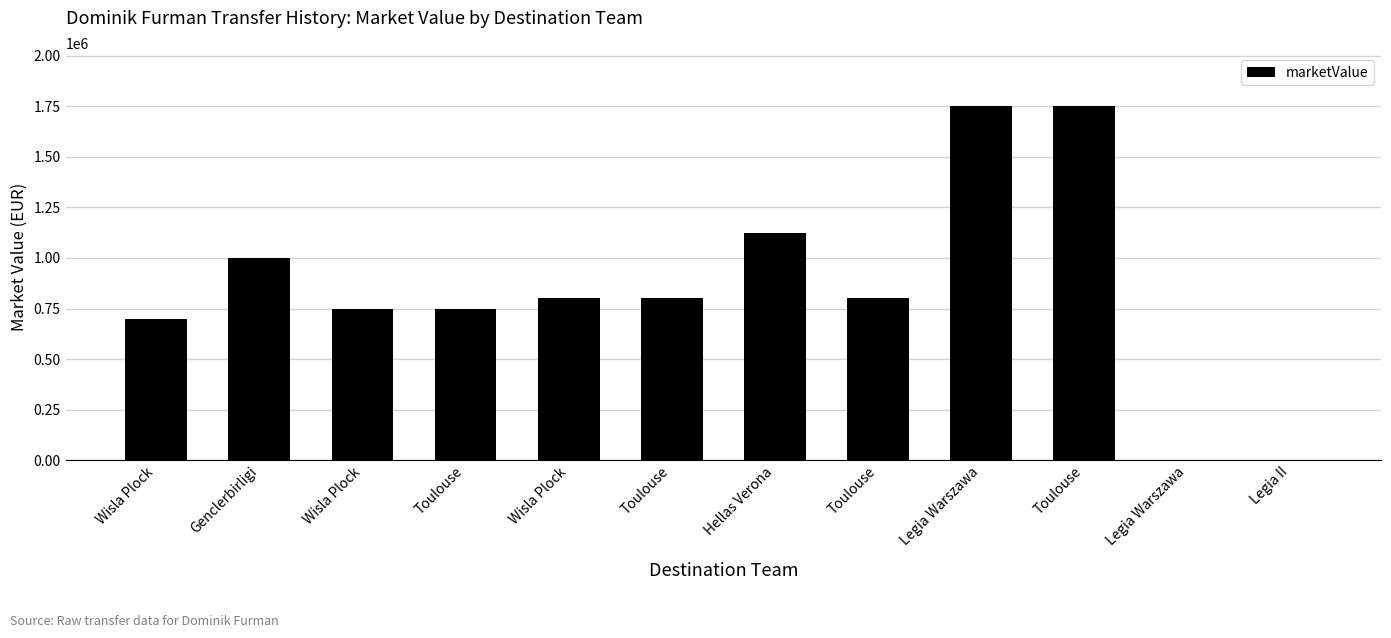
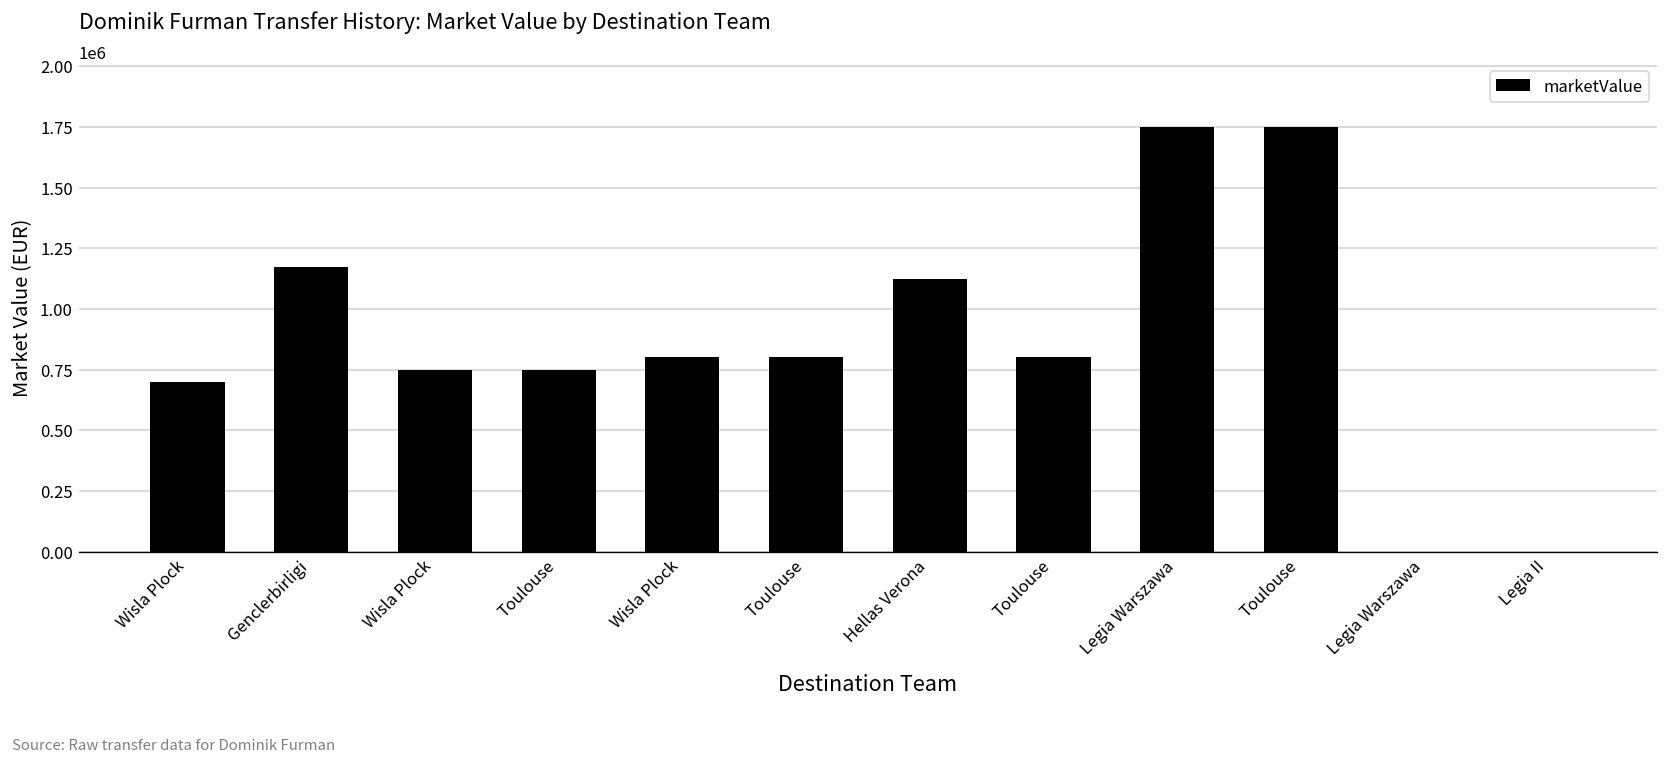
Genclerbirligi: 1000000 -> 1170000
